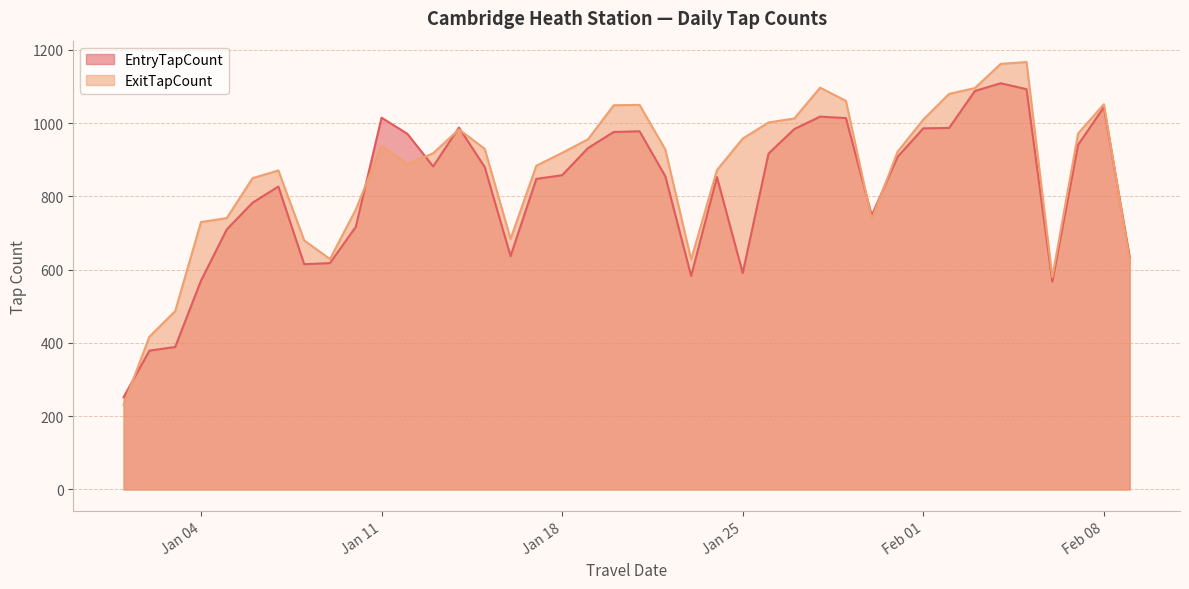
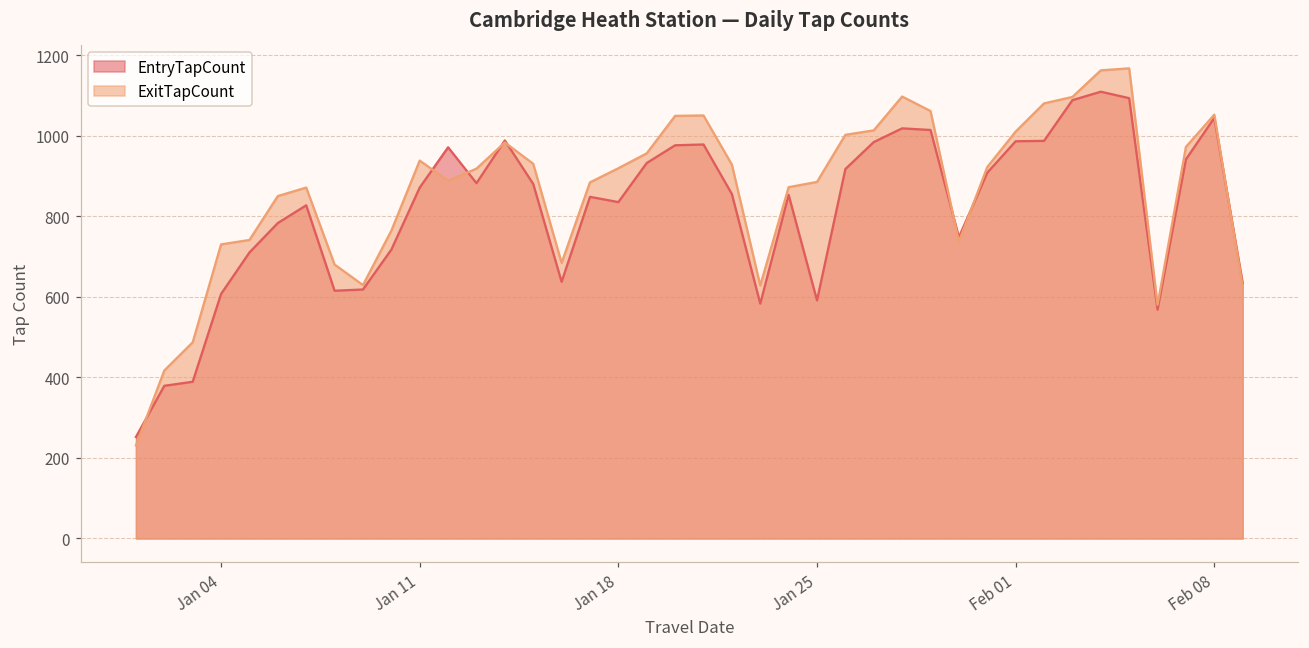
EntryTapCount, Jan 04: 570 -> 610
EntryTapCount, Jan 11: 1020 -> 870
EntryTapCount, Jan 18: 860 -> 840
ExitTapCount, Jan 25: 960 -> 890
